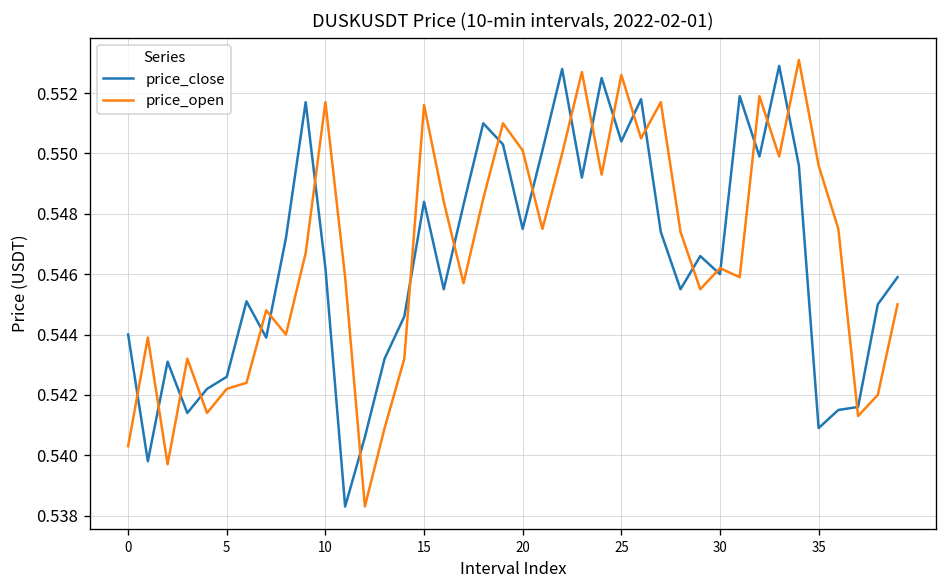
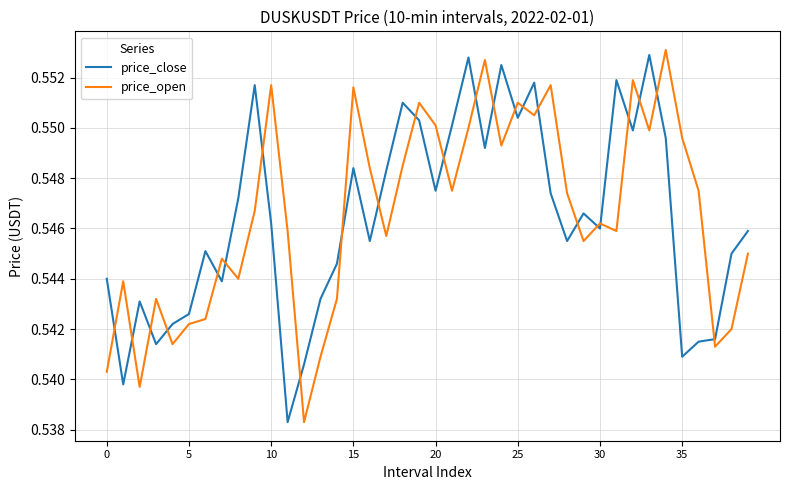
price_open, 25: 0.5526 -> 0.5510
